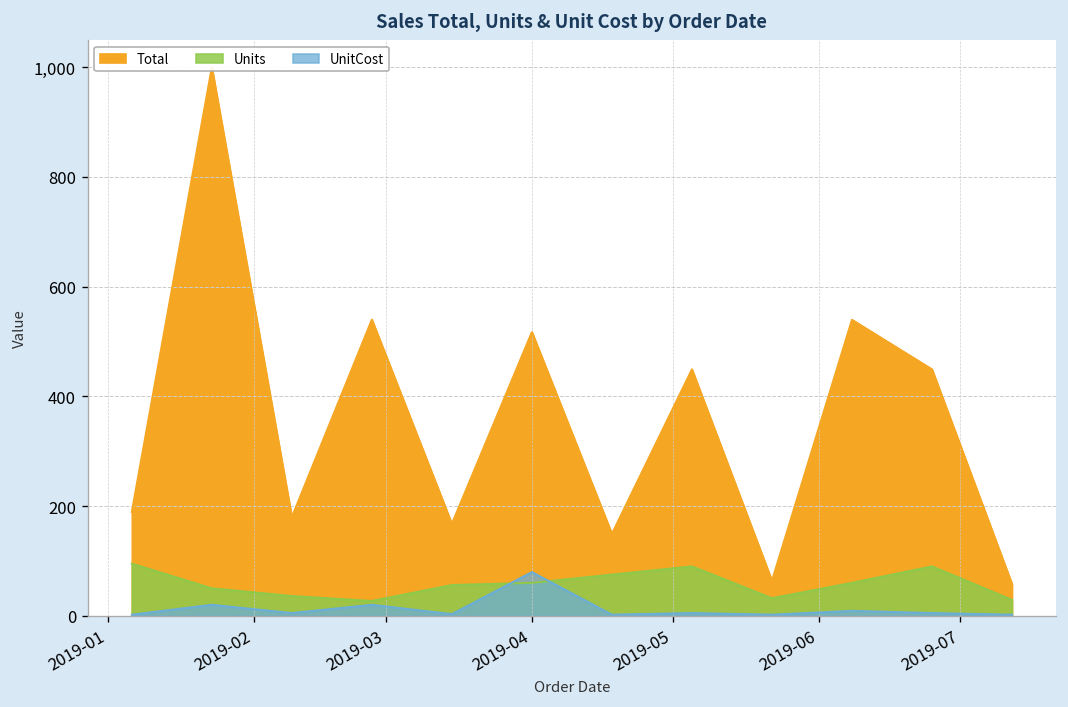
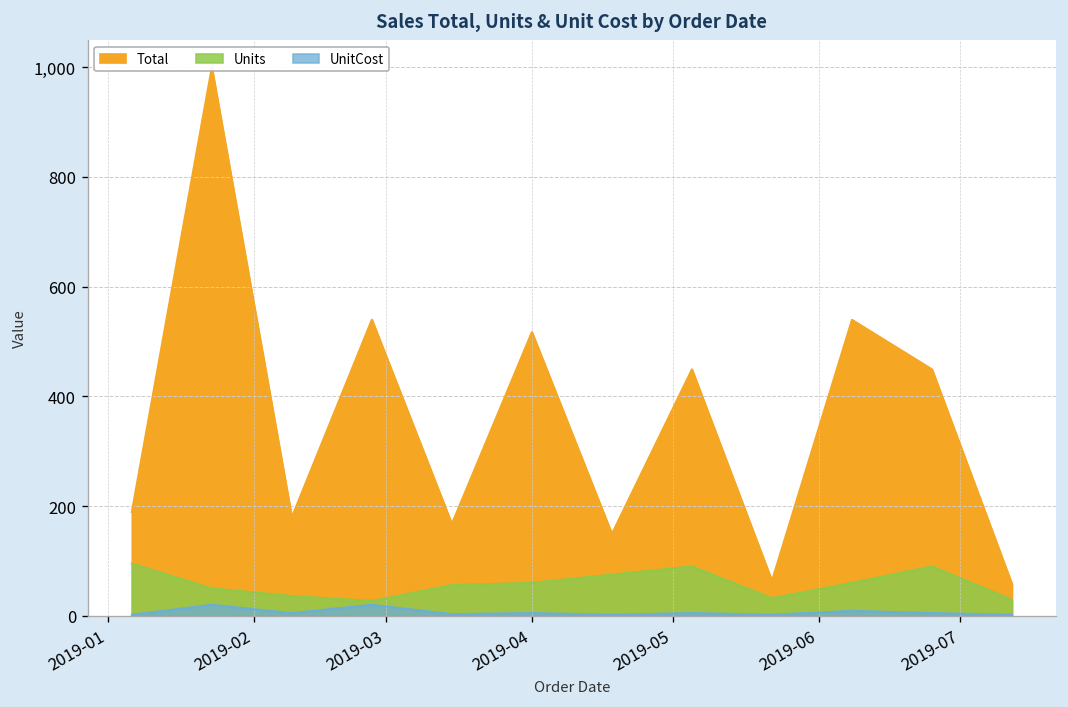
UnitCost, 2019-04: 80 -> 0
